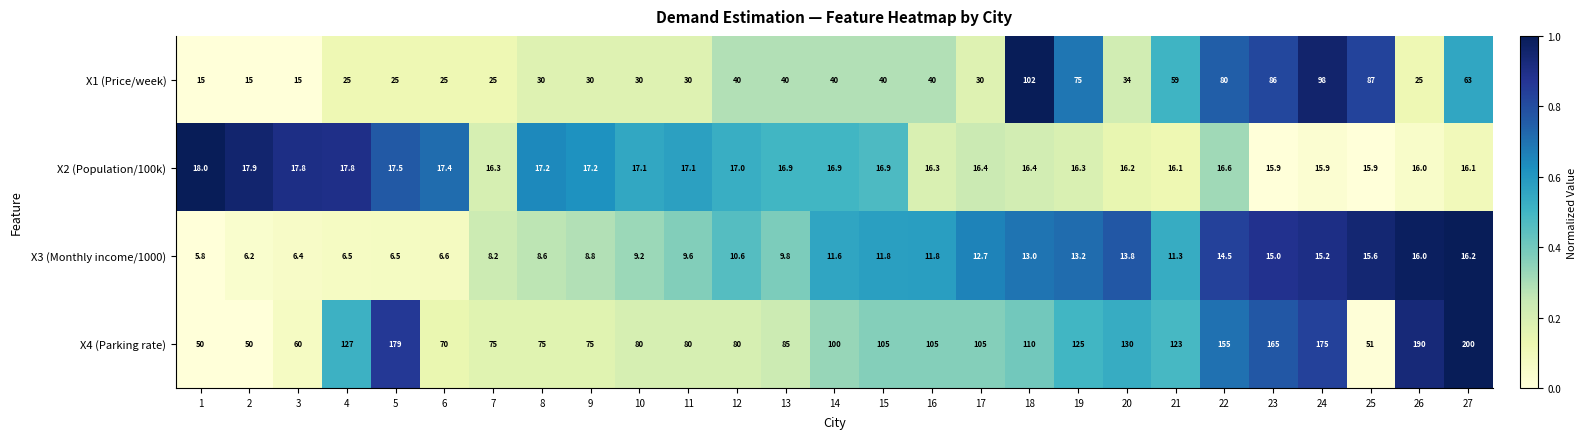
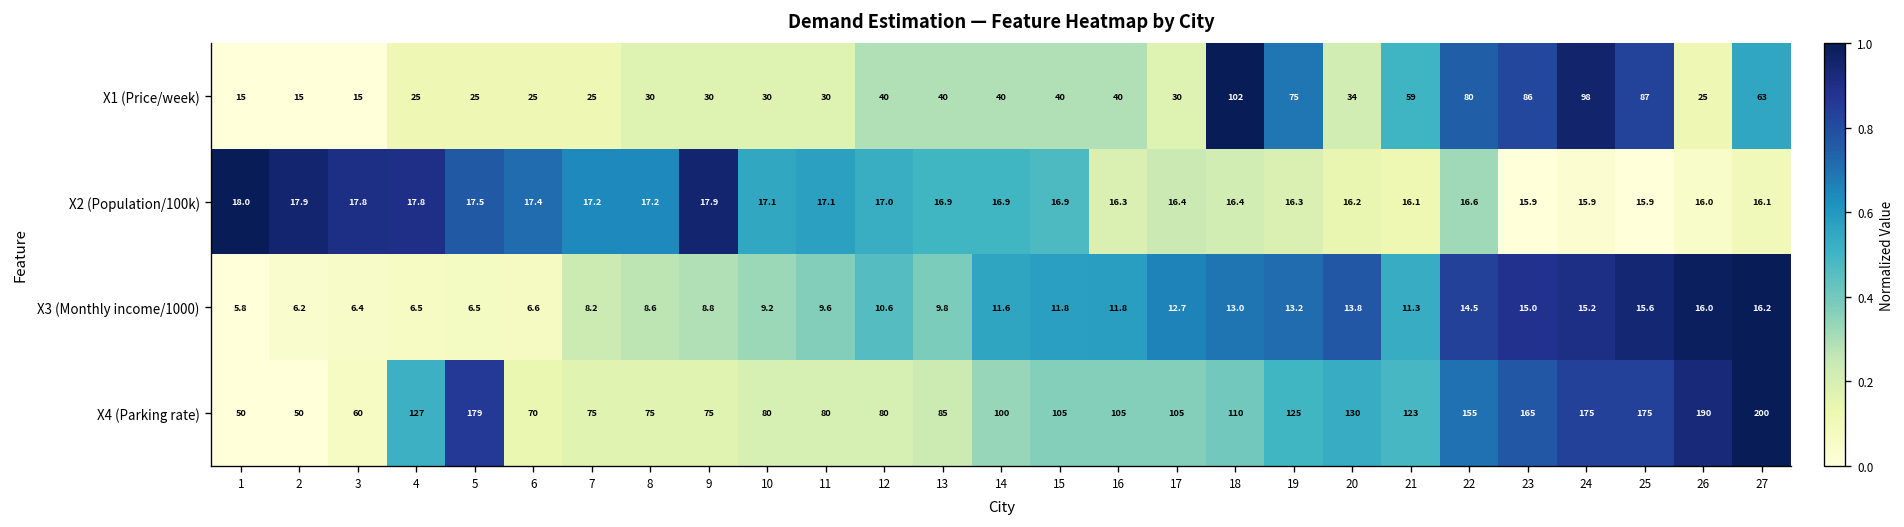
X2 (Population/100k), 7: 16.3 -> 17.2
X2 (Population/100k), 9: 17.2 -> 17.9
X4 (Parking rate), 25: 51 -> 175
